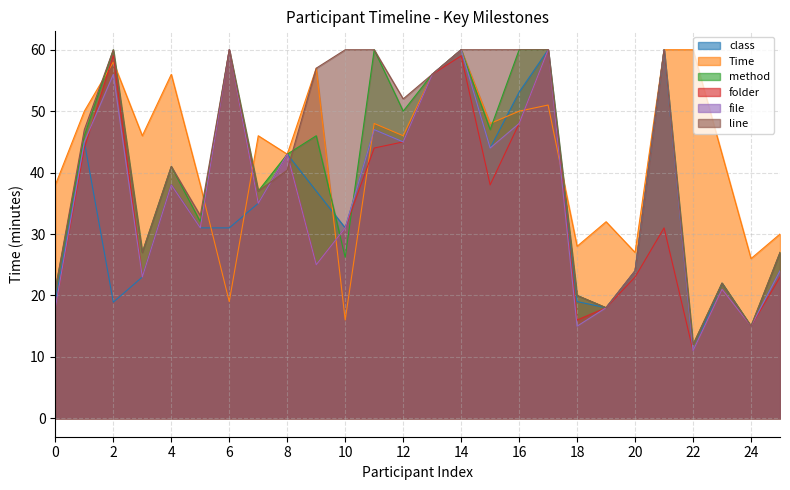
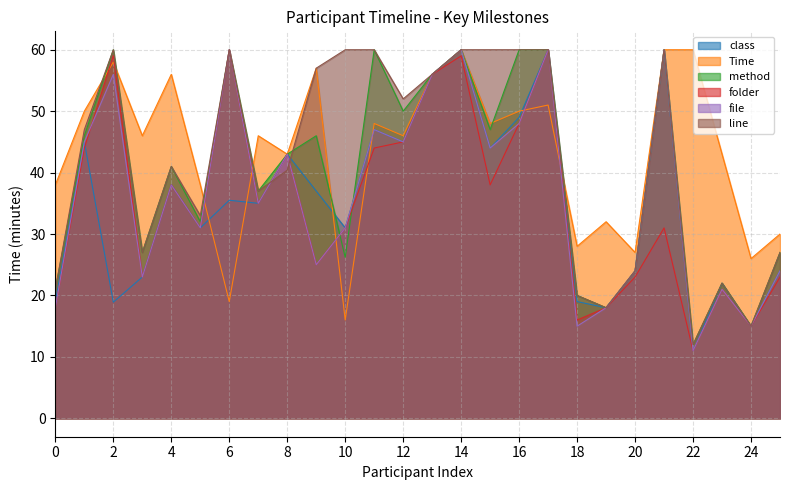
class, 6: 31 -> 36
class, 16: 53 -> 49
